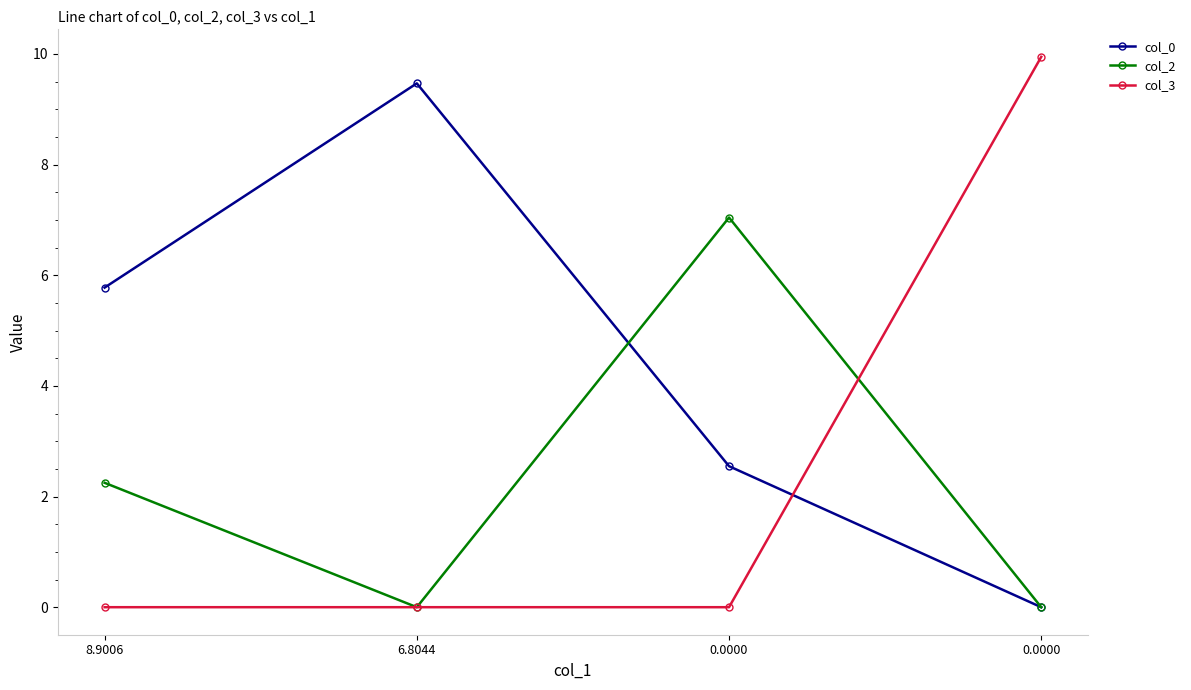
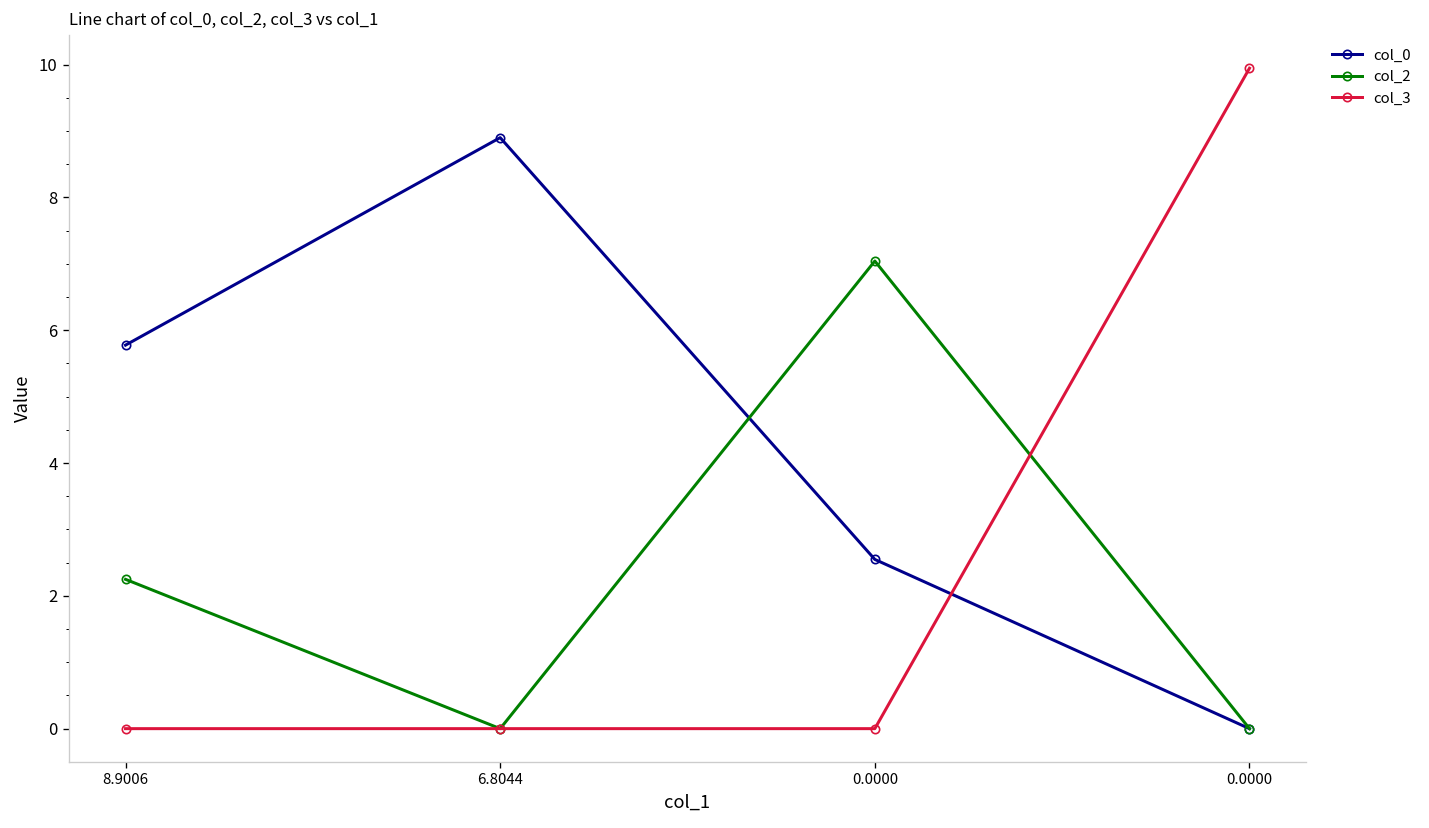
col_0, 6.8044: 9.5 -> 8.9
